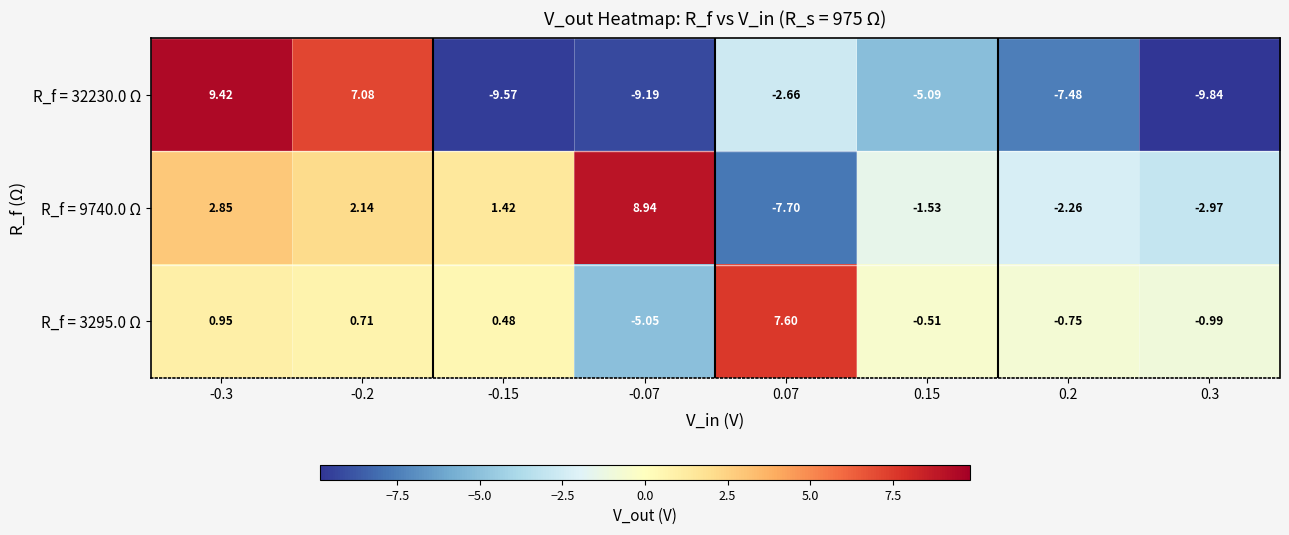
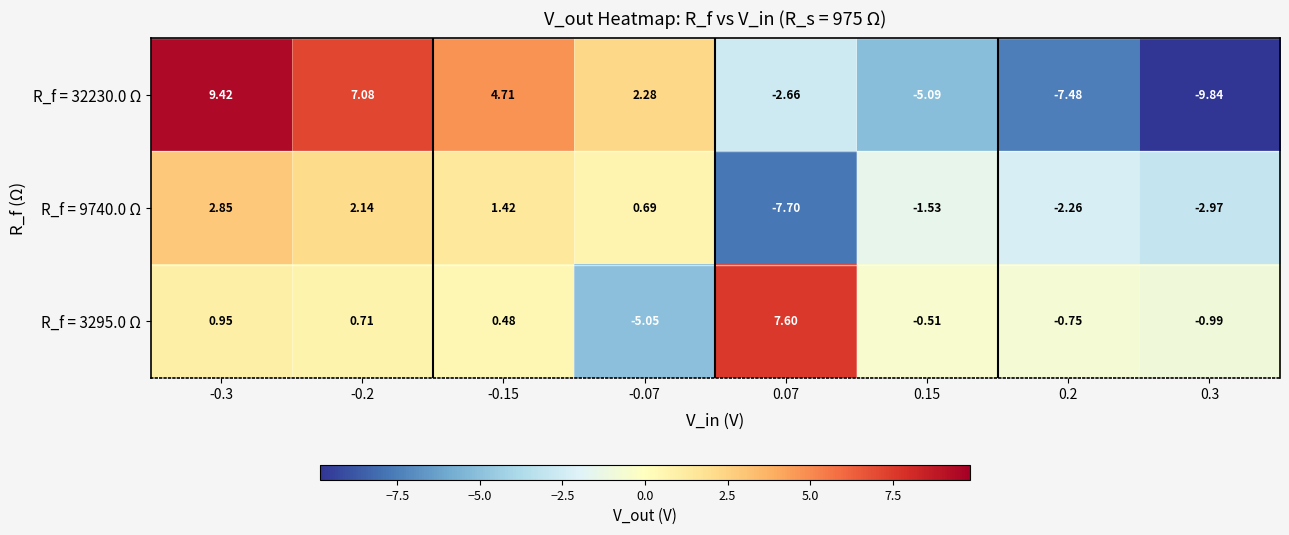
R_f = 32230.0 Ω, -0.15: -9.57 -> 4.71
R_f = 32230.0 Ω, -0.07: -9.19 -> 2.28
R_f = 9740.0 Ω, -0.07: 8.94 -> 0.69
